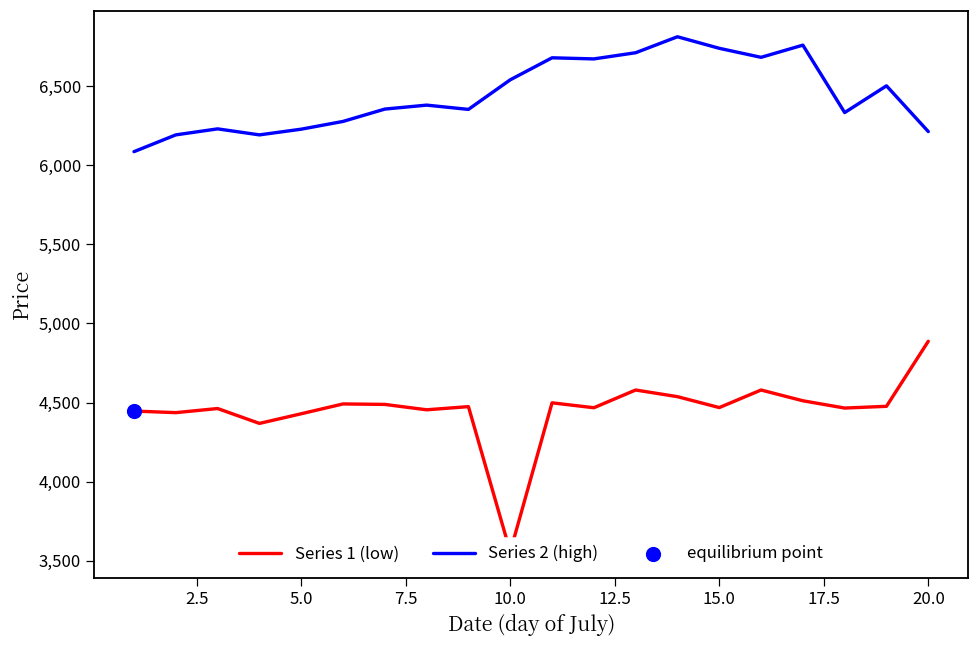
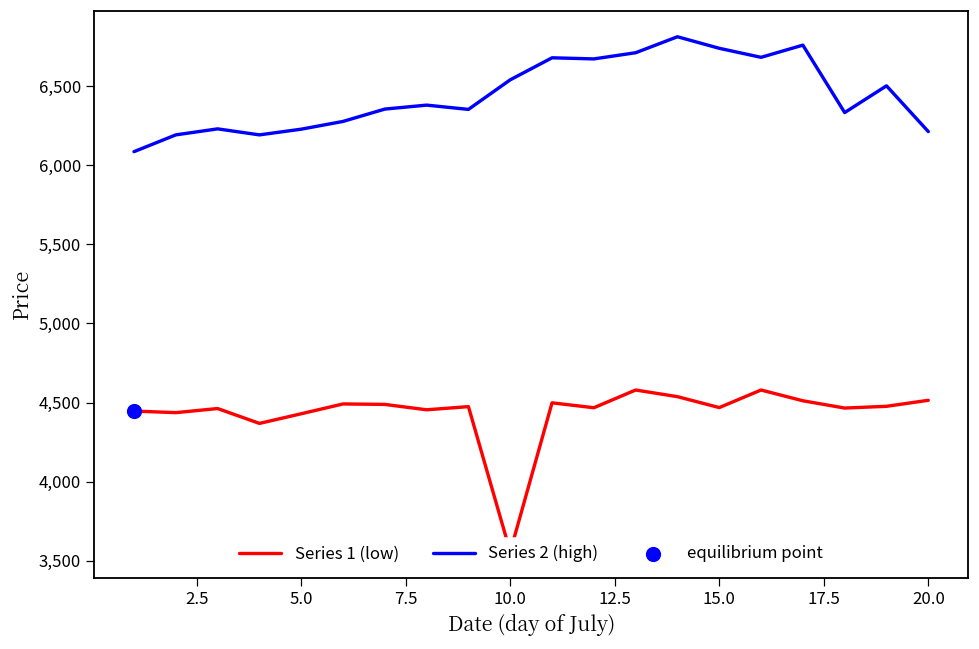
Series 1 (low), 20.0: 4,890 -> 4,510
